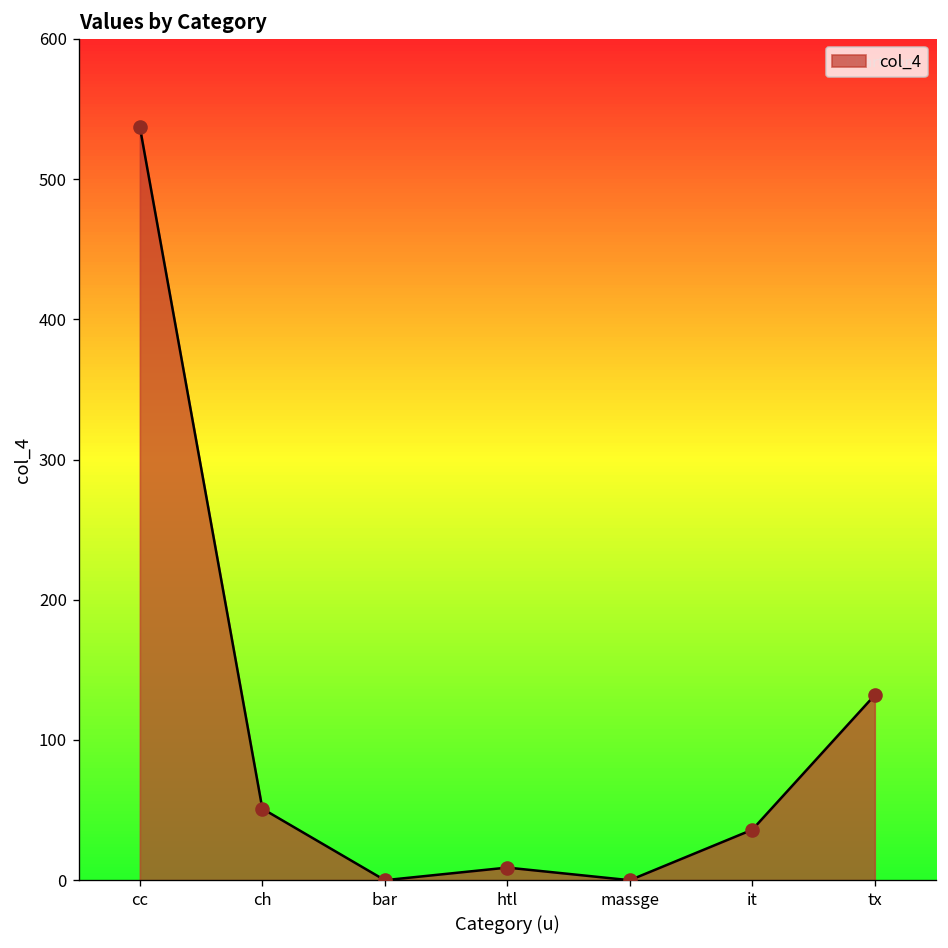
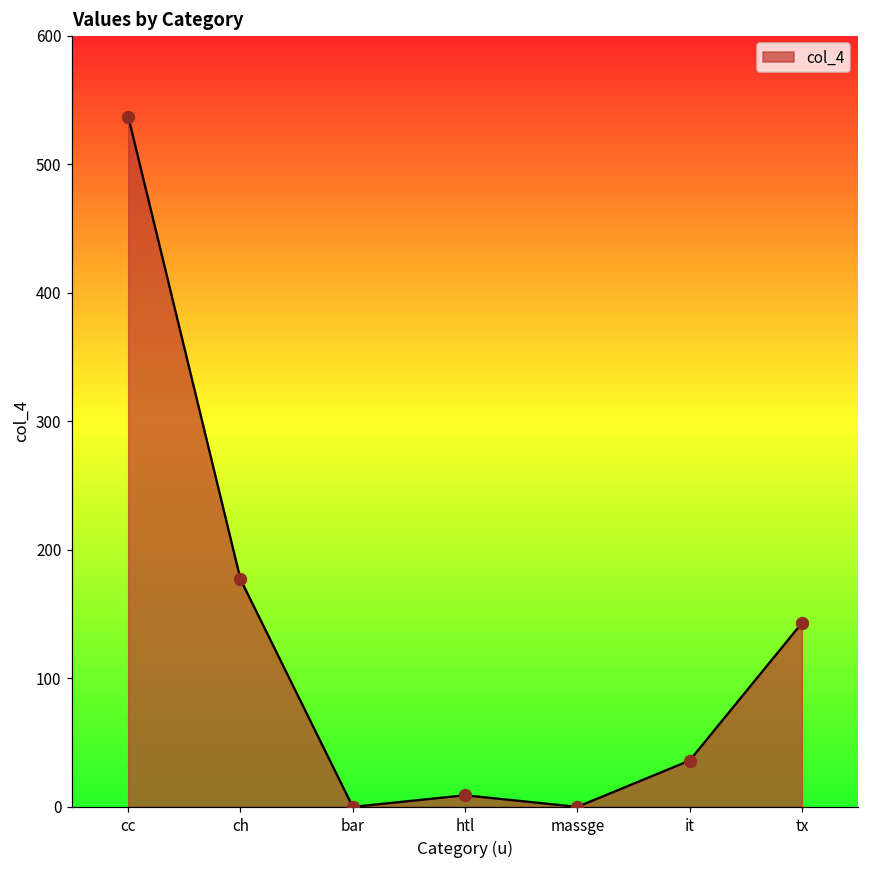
ch: 51 -> 177
tx: 132 -> 143
